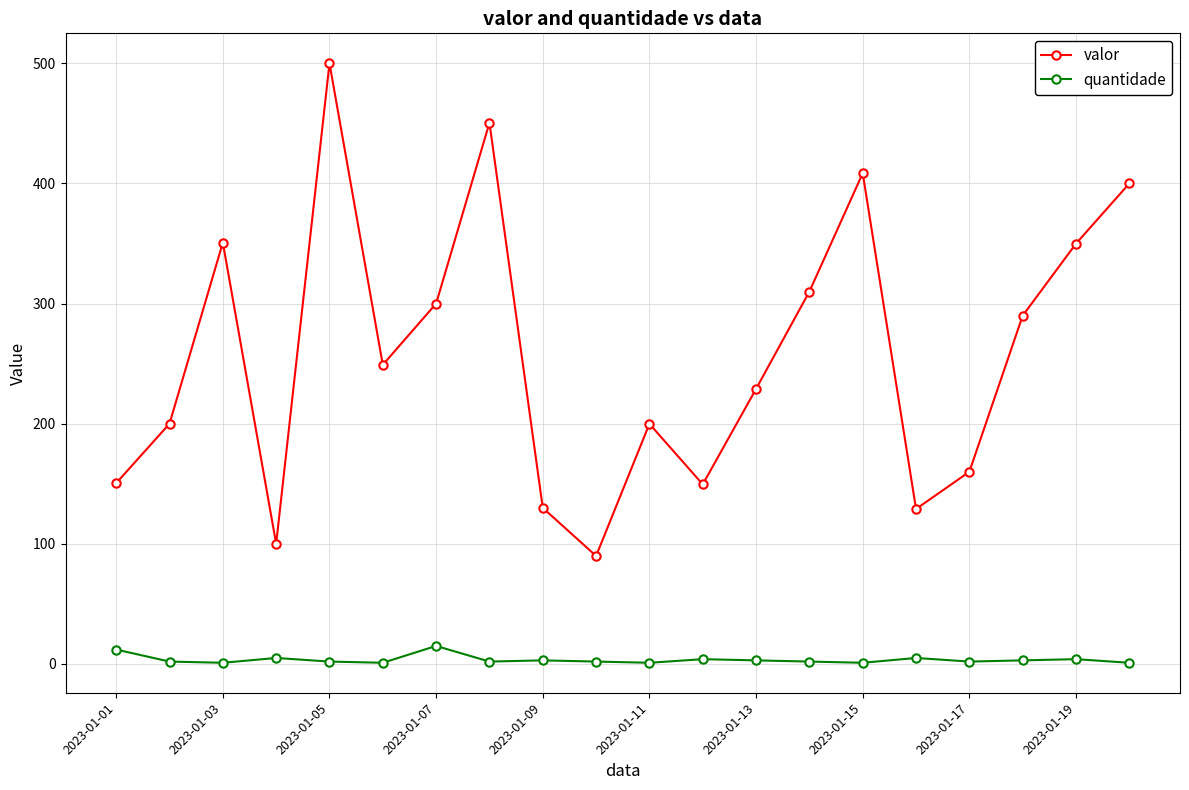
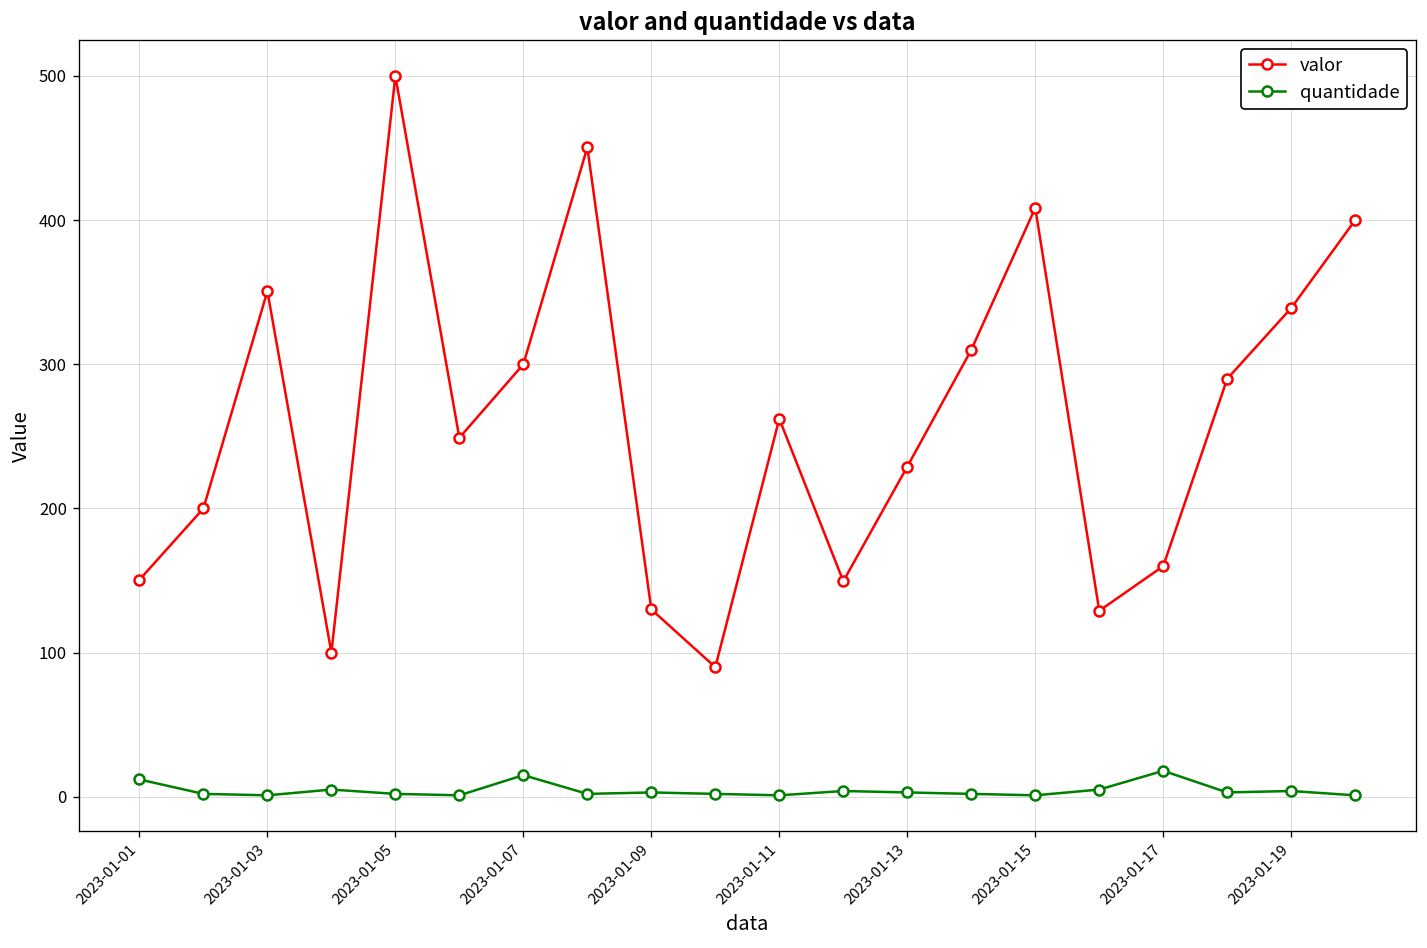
valor, 2023-01-11: 200 -> 262
quantidade, 2023-01-17: 2 -> 18
valor, 2023-01-19: 350 -> 339
